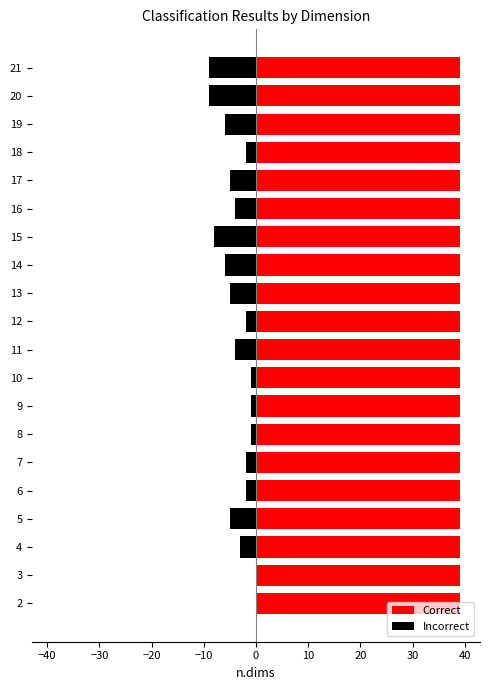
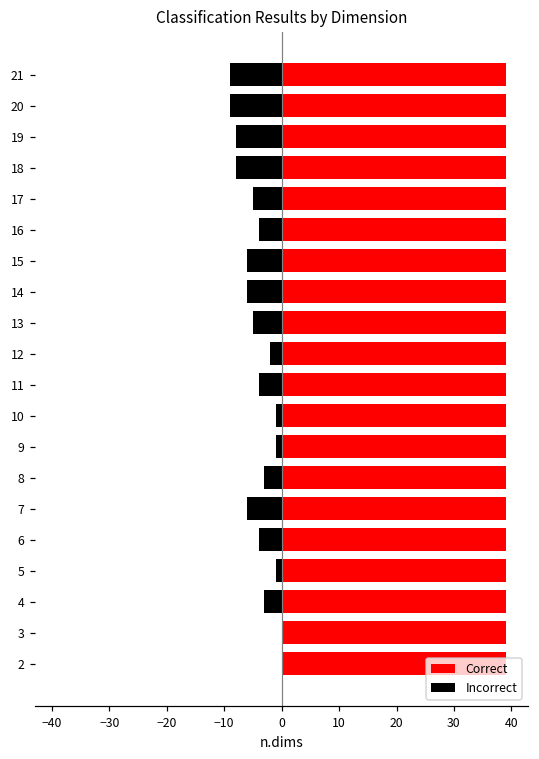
Incorrect, 19: -6 -> -8
Incorrect, 18: -2 -> -8
Incorrect, 15: -8 -> -6
Incorrect, 8: -1 -> -3
Incorrect, 7: -2 -> -6
Incorrect, 6: -2 -> -4
Incorrect, 5: -5 -> -1
